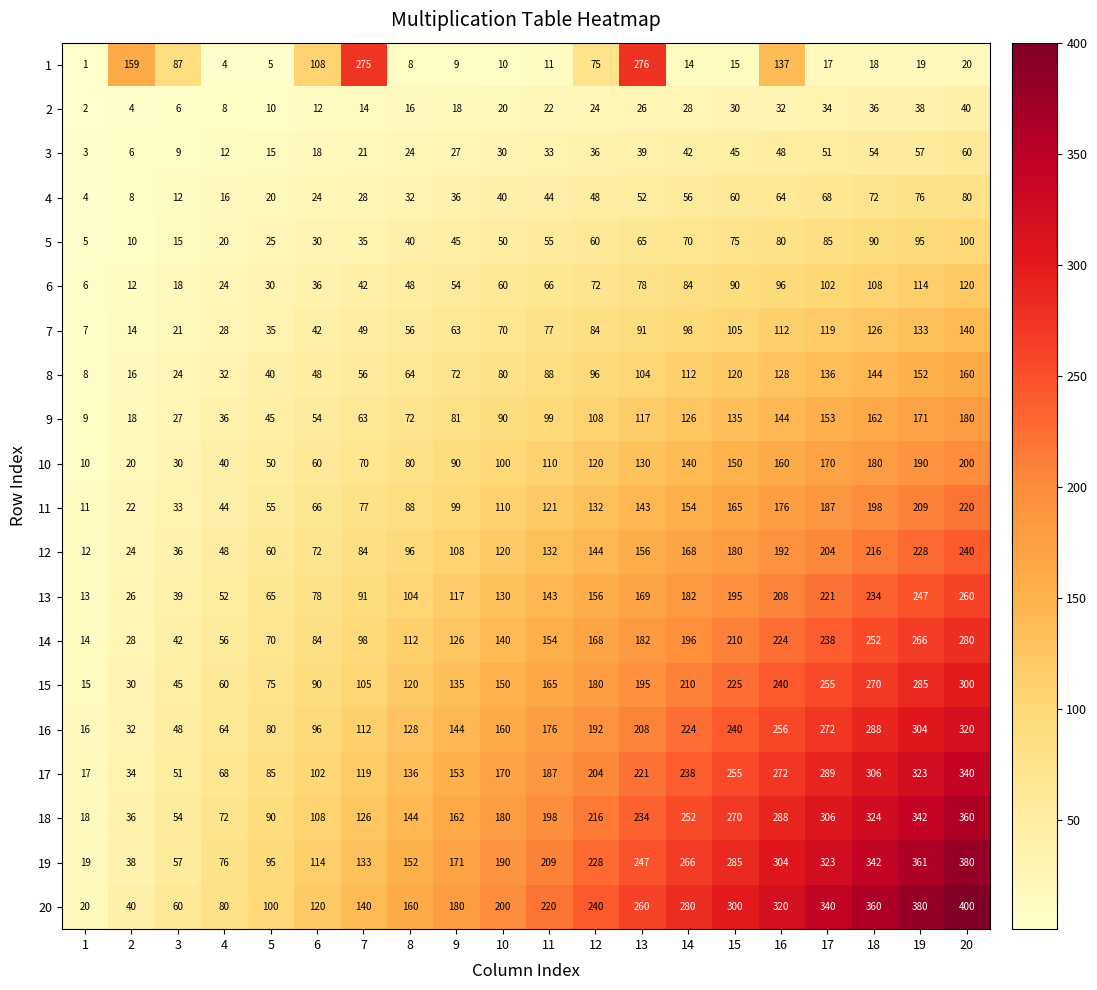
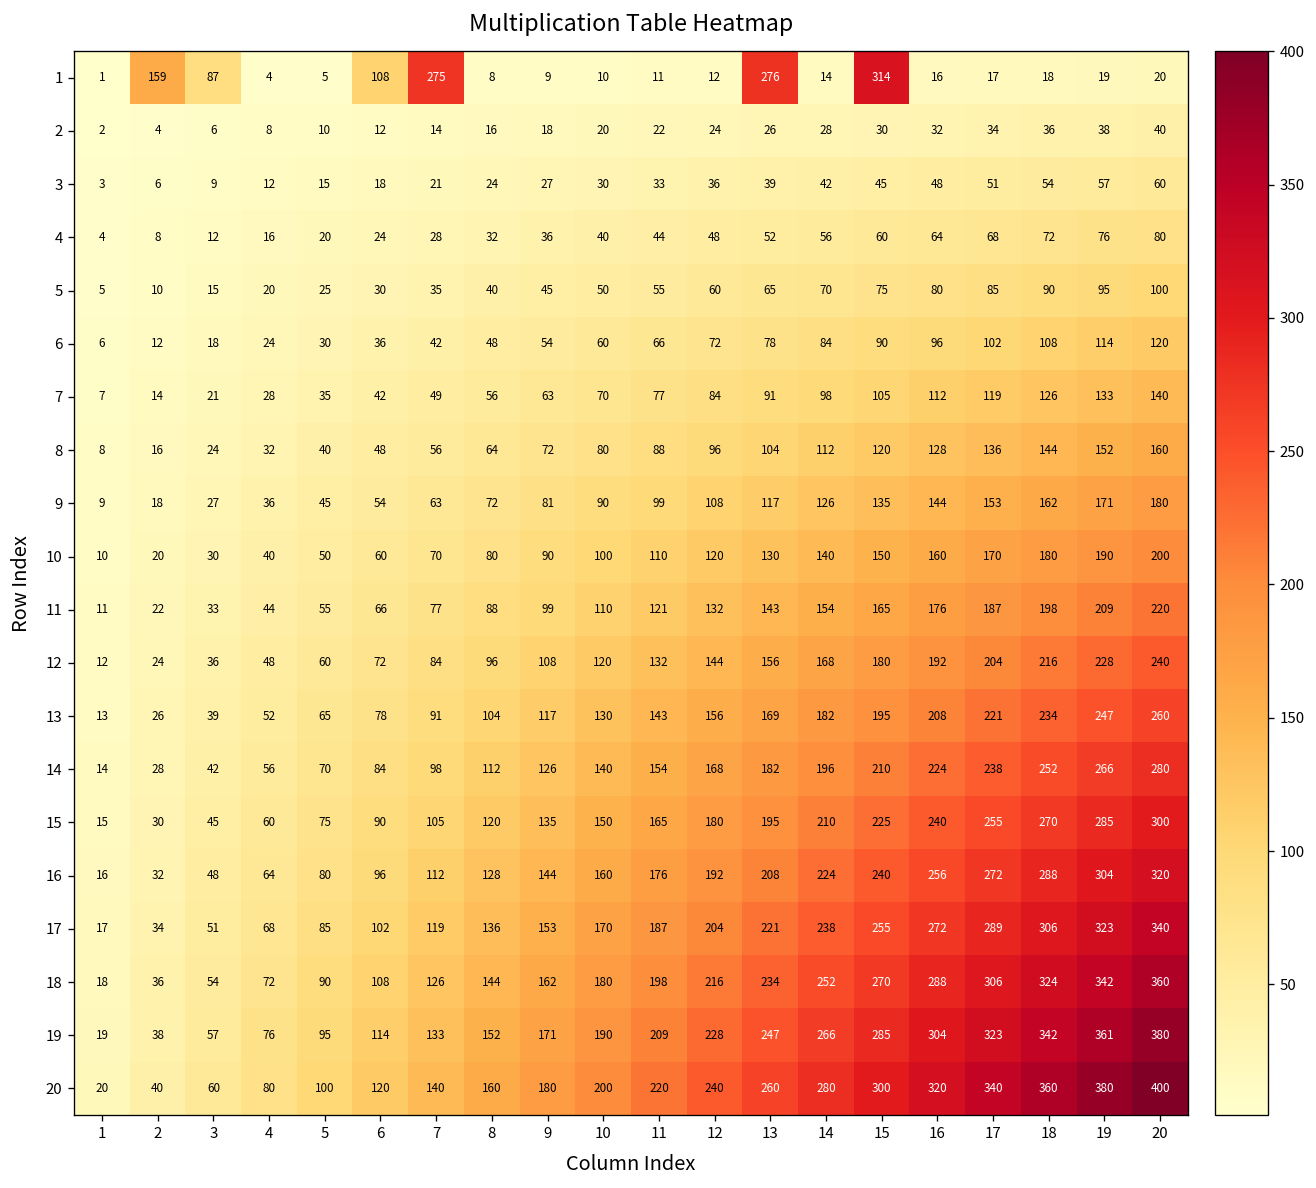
1, 12: 75 -> 12
1, 15: 15 -> 314
1, 16: 137 -> 16
